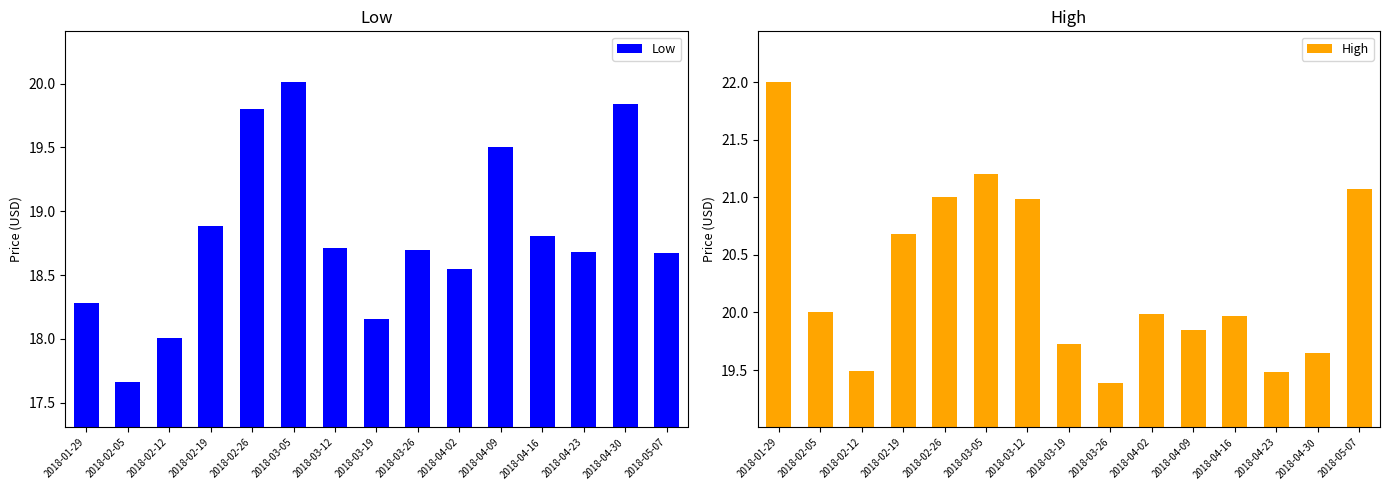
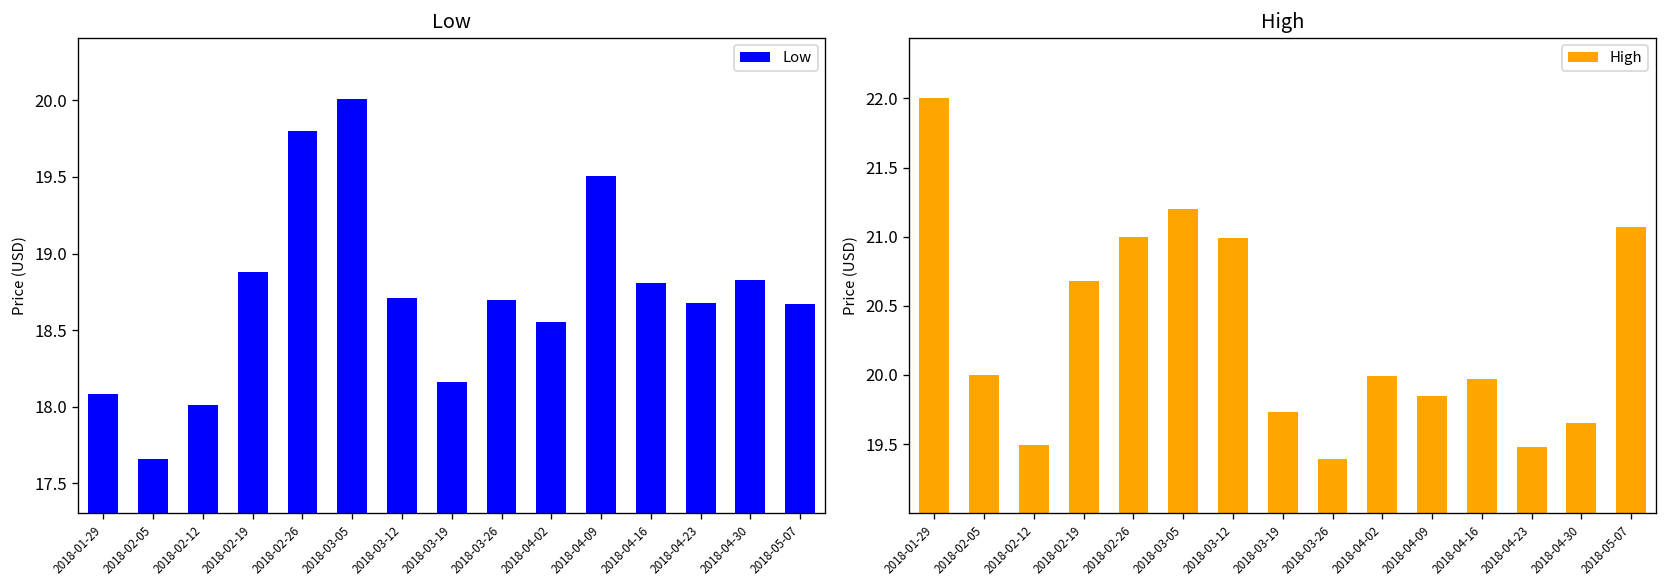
Low, 2018-01-29: 18.28 -> 18.09
Low, 2018-04-30: 19.84 -> 18.83
